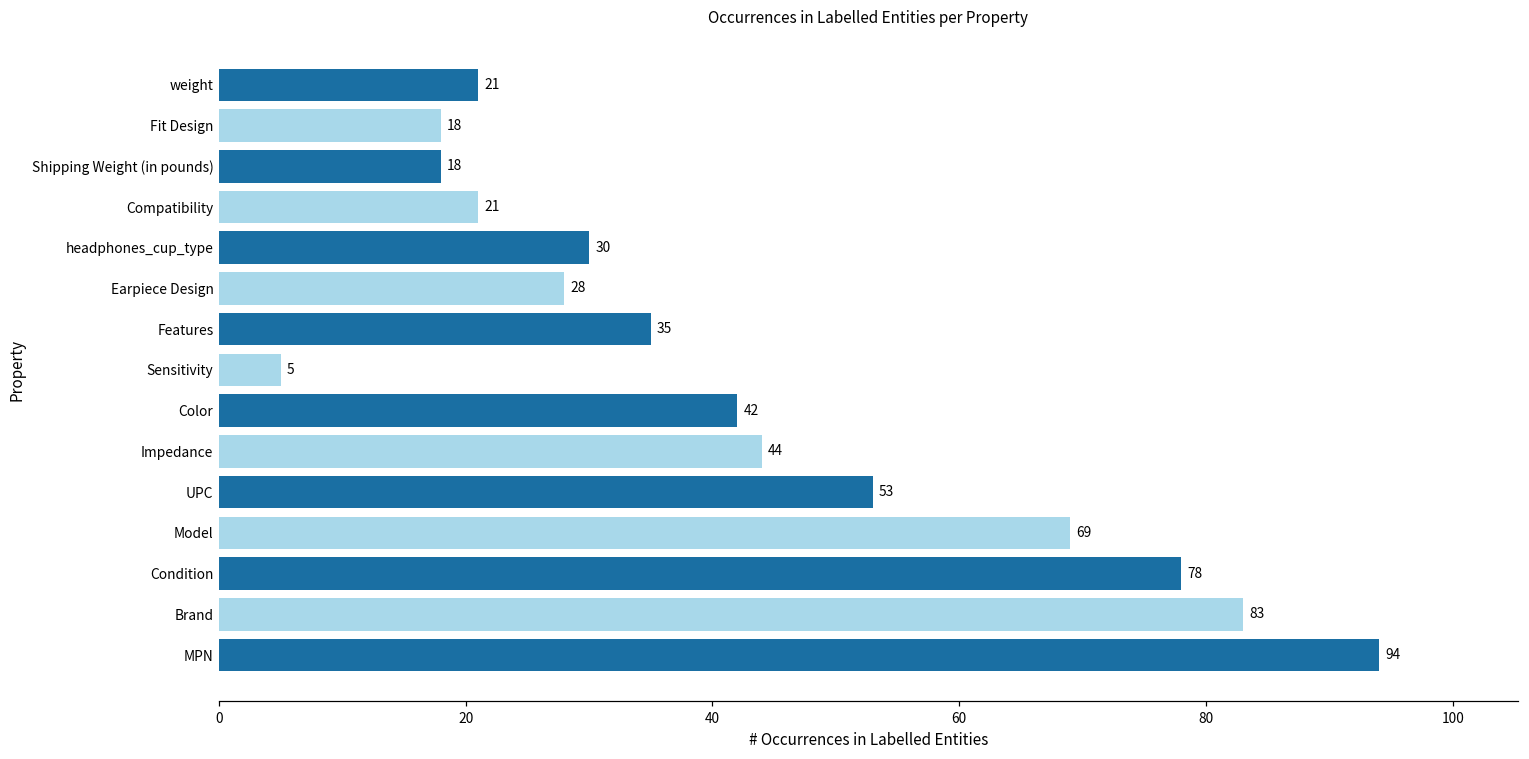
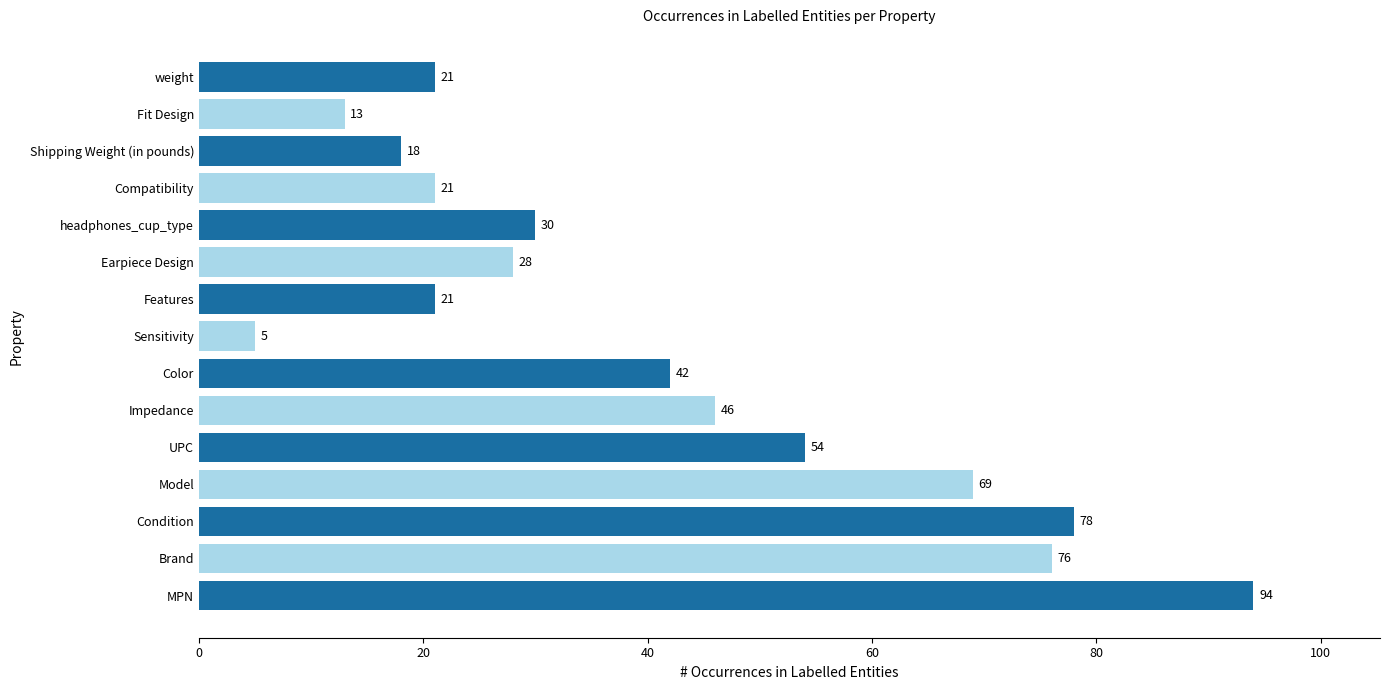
Fit Design: 18 -> 13
Features: 35 -> 21
Impedance: 44 -> 46
UPC: 53 -> 54
Brand: 83 -> 76
